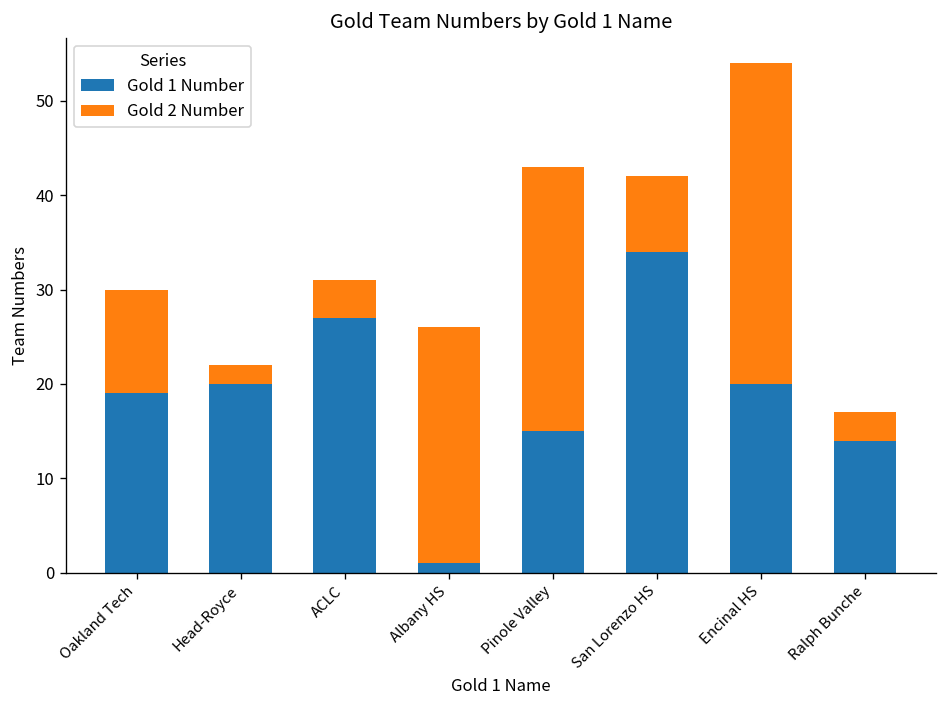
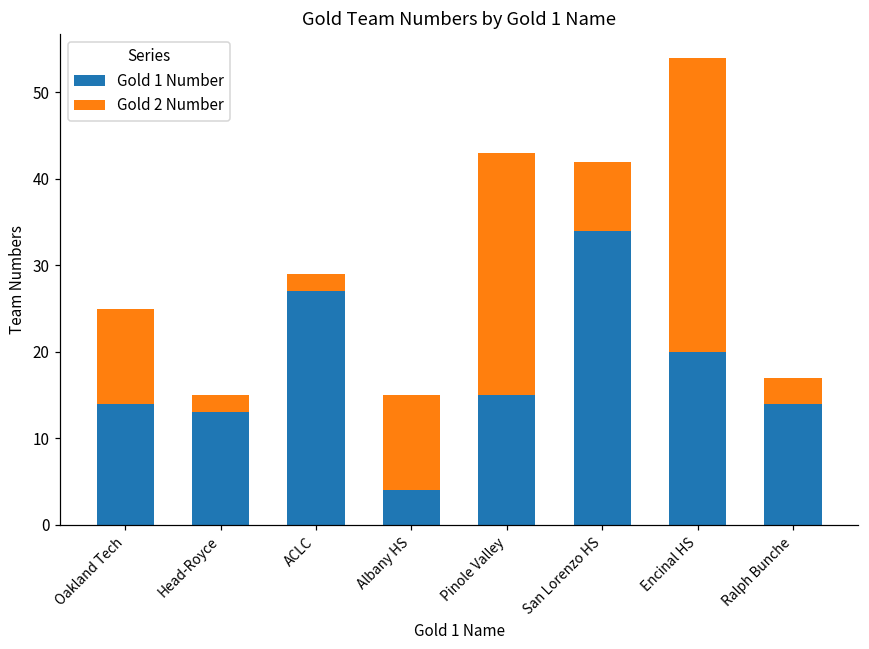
Gold 1 Number, Oakland Tech: 19 -> 14
Gold 1 Number, Head-Royce: 20 -> 13
Gold 2 Number, ACLC: 4 -> 2
Gold 1 Number, Albany HS: 1 -> 4
Gold 2 Number, Albany HS: 25 -> 11
